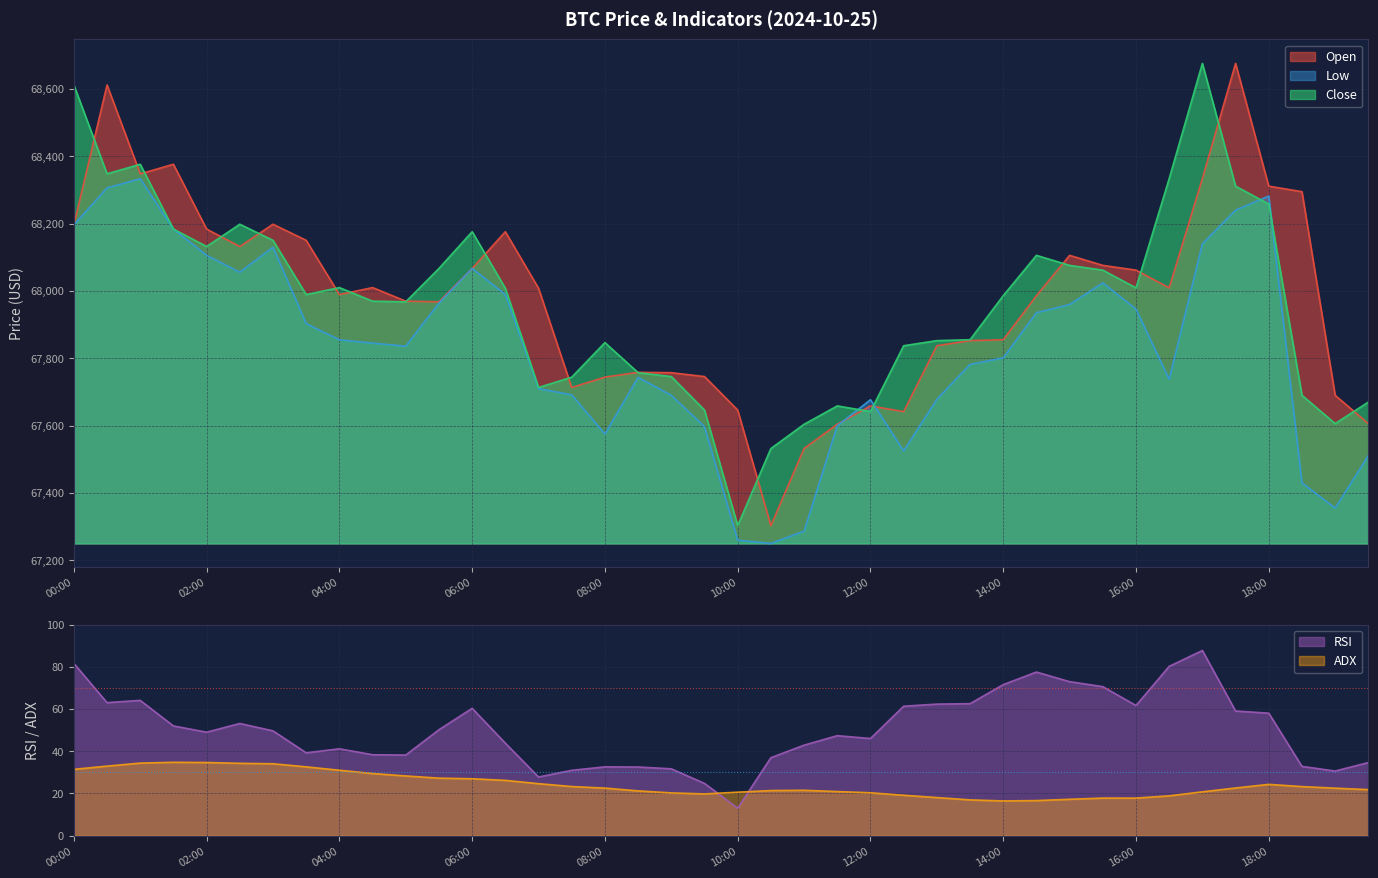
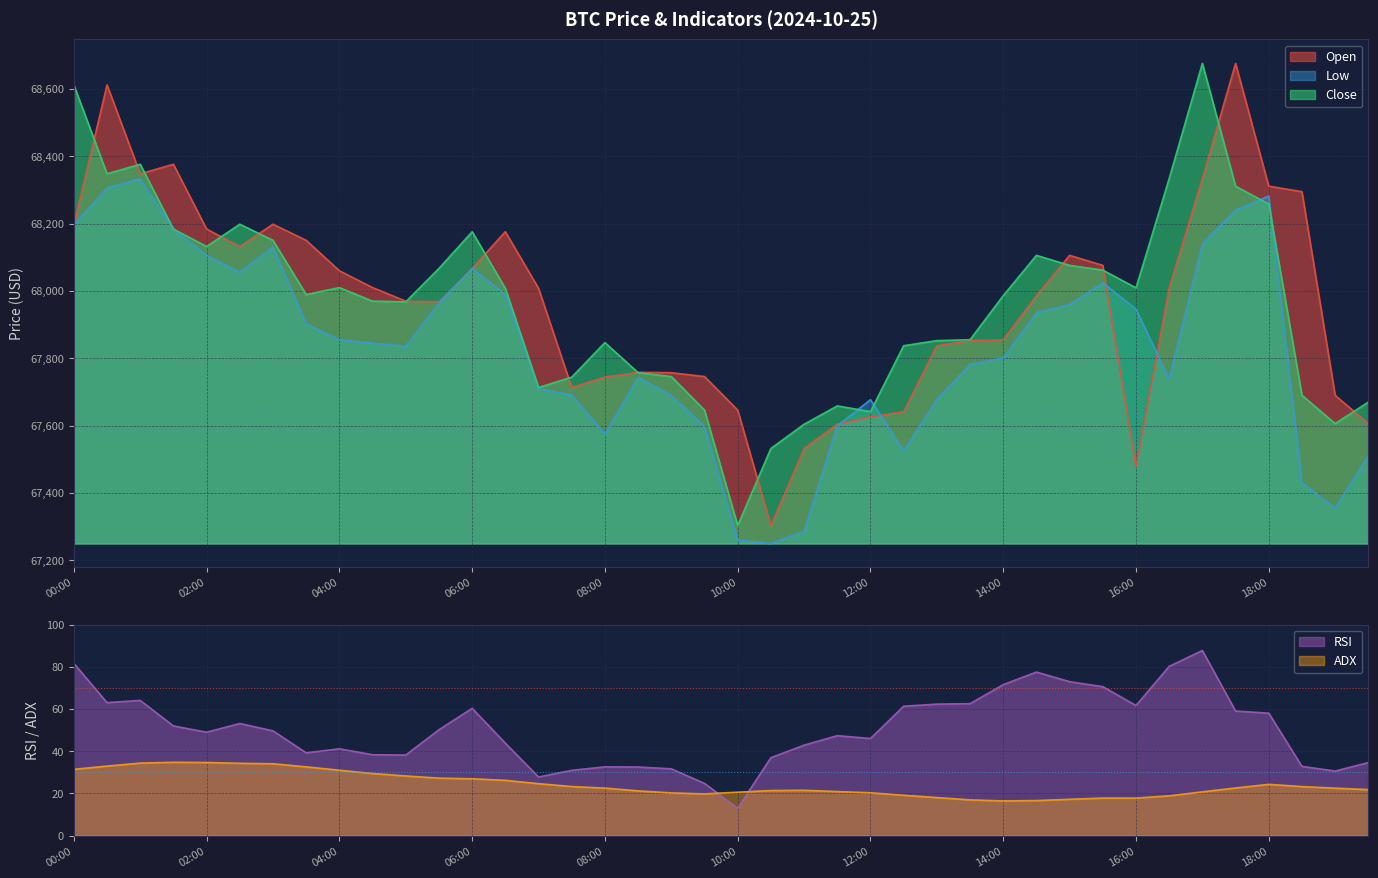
BTC Price & Indicators (2024-10-25), Open, 04:00: 67,990 -> 68,060
BTC Price & Indicators (2024-10-25), Open, 12:00: 67,660 -> 67,630
BTC Price & Indicators (2024-10-25), Open, 16:00: 68,060 -> 67,480
